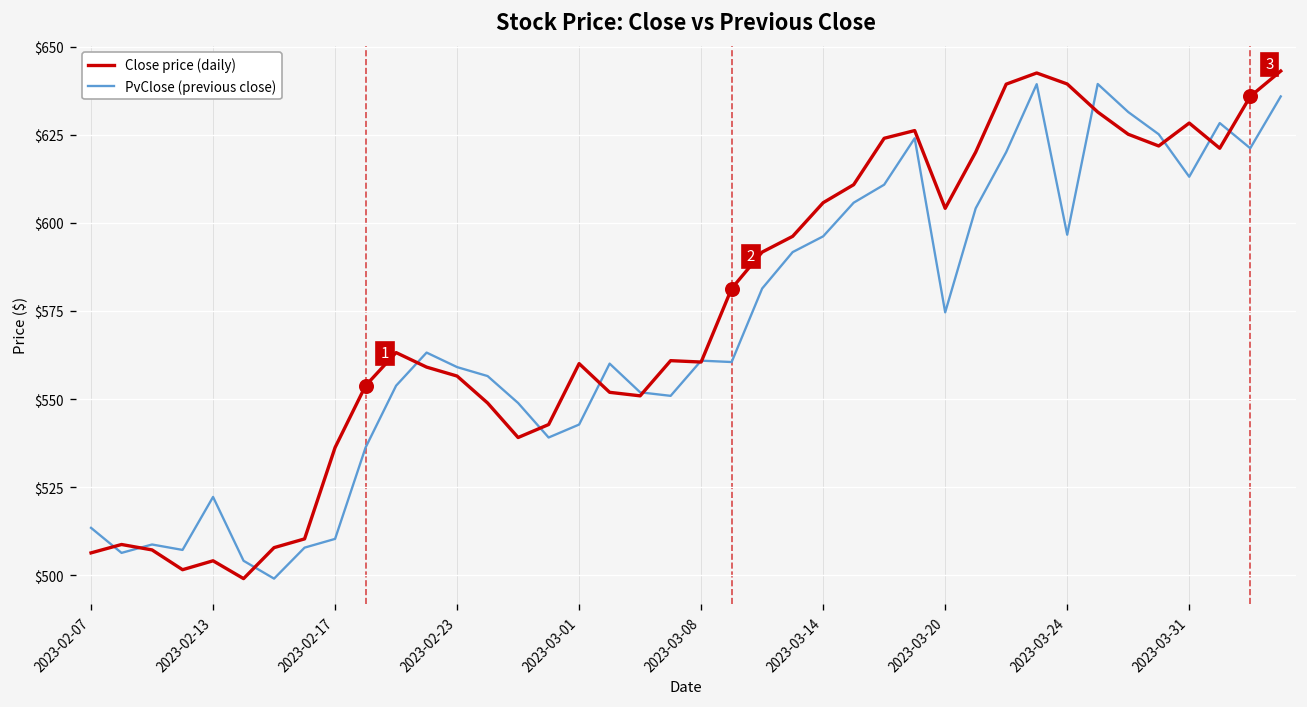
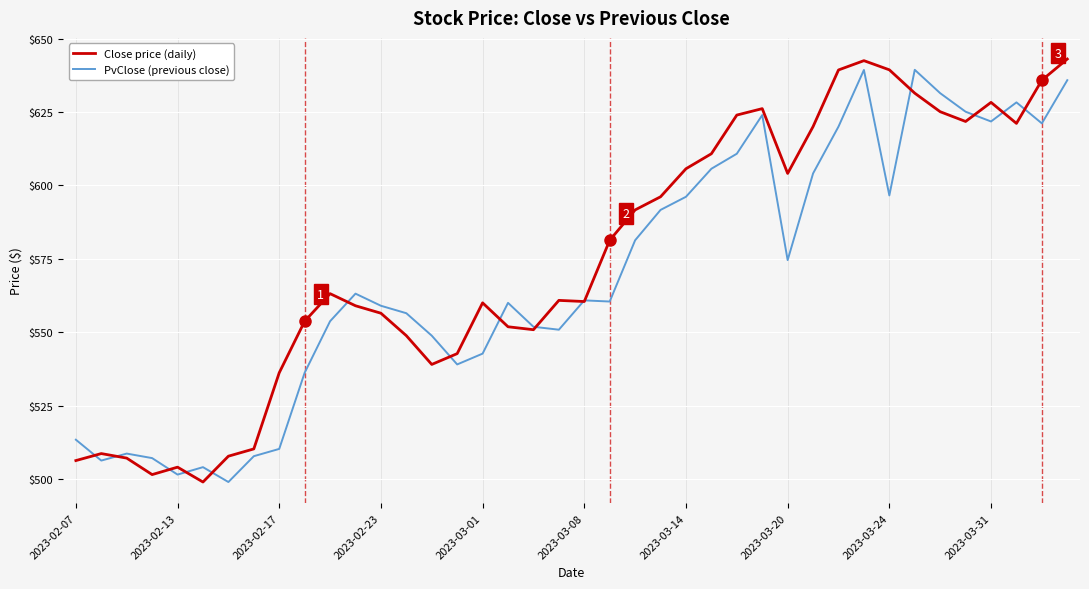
PvClose (previous close), 2023-02-13: $522 -> $502
PvClose (previous close), 2023-03-31: $613 -> $622
